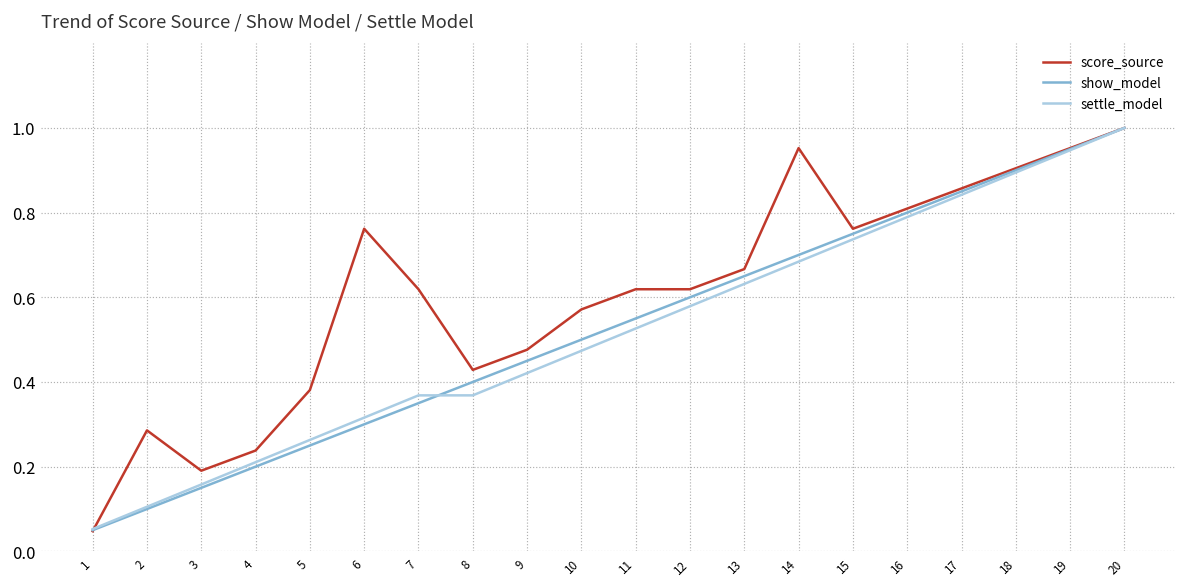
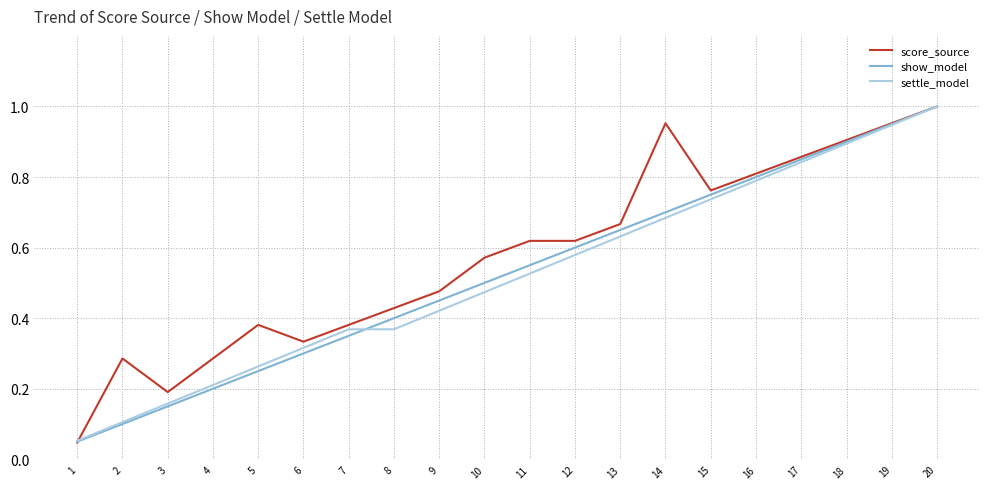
score_source, 4: 0.24 -> 0.29
score_source, 6: 0.76 -> 0.33
score_source, 7: 0.62 -> 0.38
